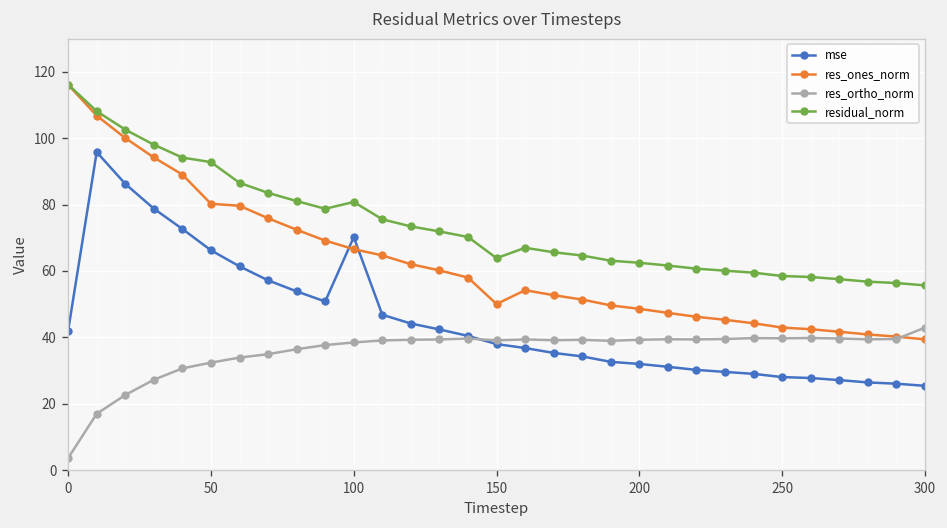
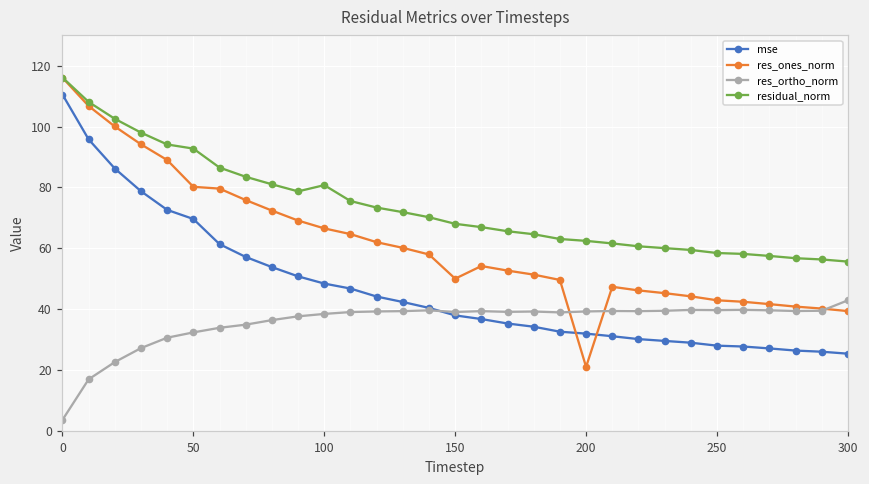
mse, 0: 42 -> 111
mse, 50: 66 -> 70
mse, 100: 70 -> 48
residual_norm, 150: 64 -> 68
res_ones_norm, 200: 49 -> 21
